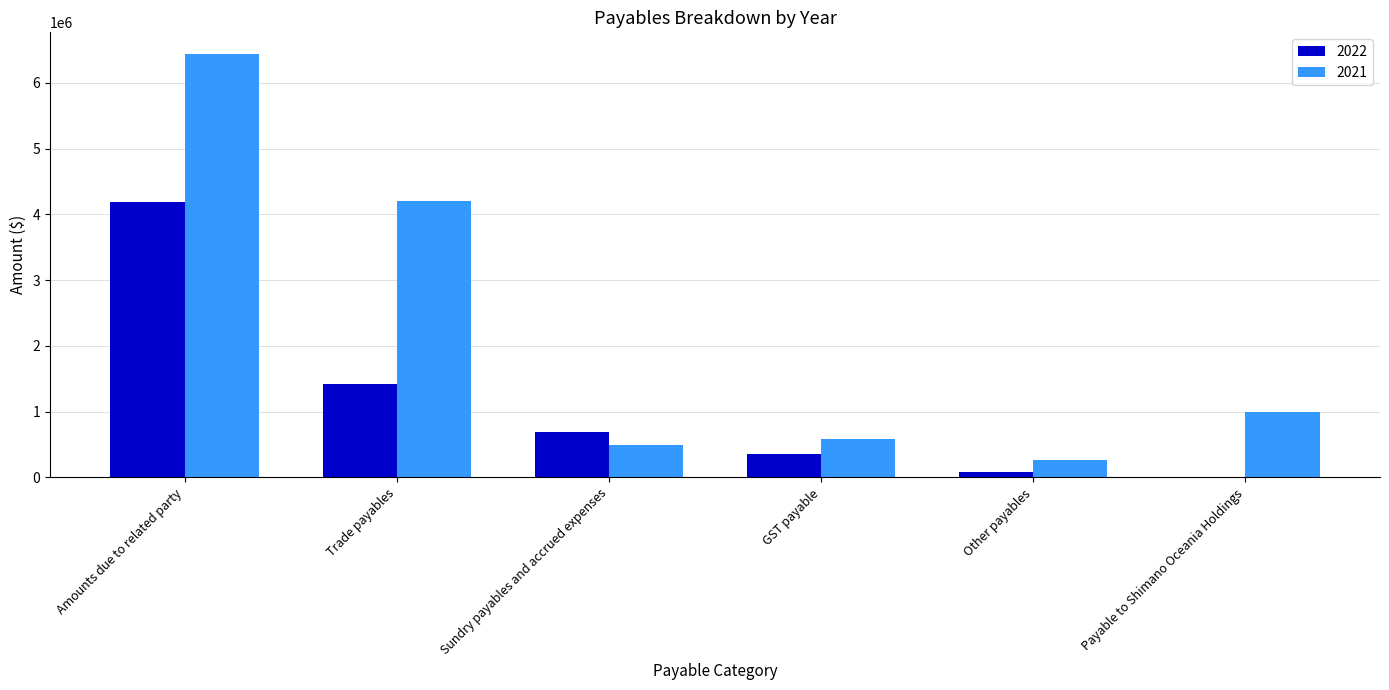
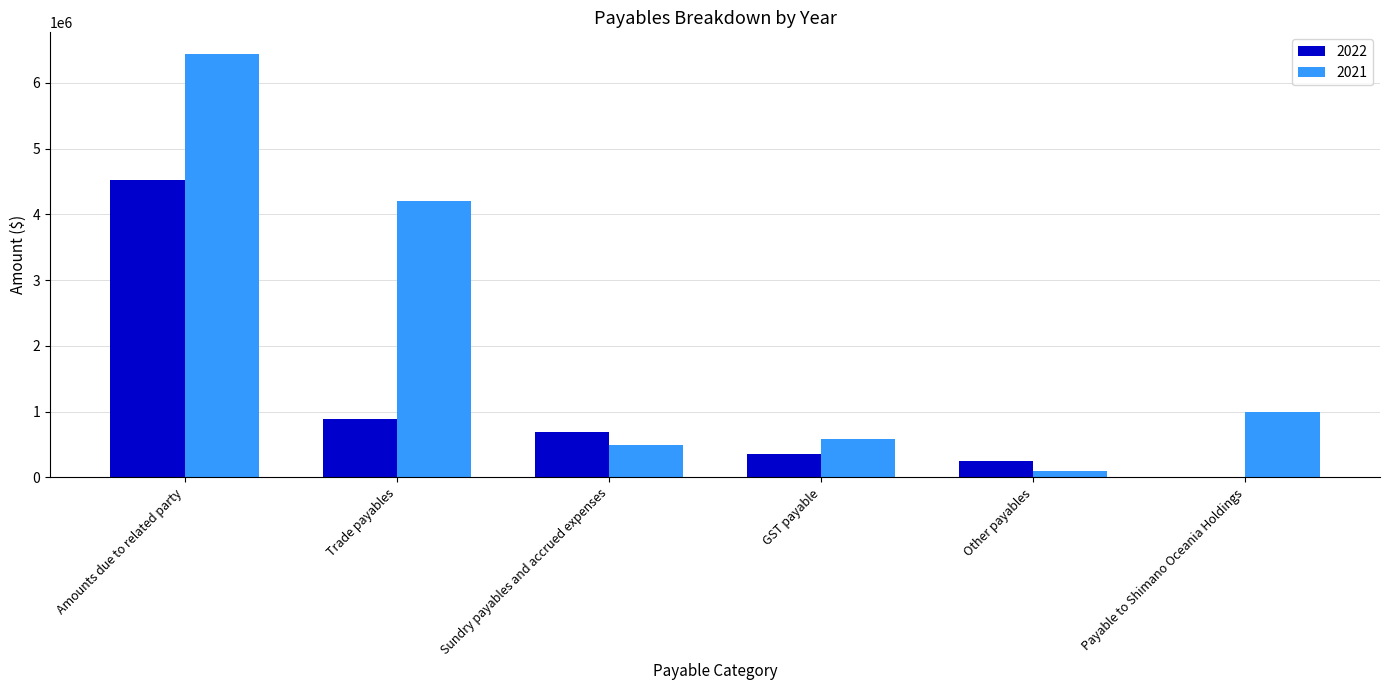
2022, Amounts due to related party: 4200000 -> 4500000
2022, Trade payables: 1400000 -> 900000
2022, Other payables: 100000 -> 200000
2021, Other payables: 300000 -> 100000
